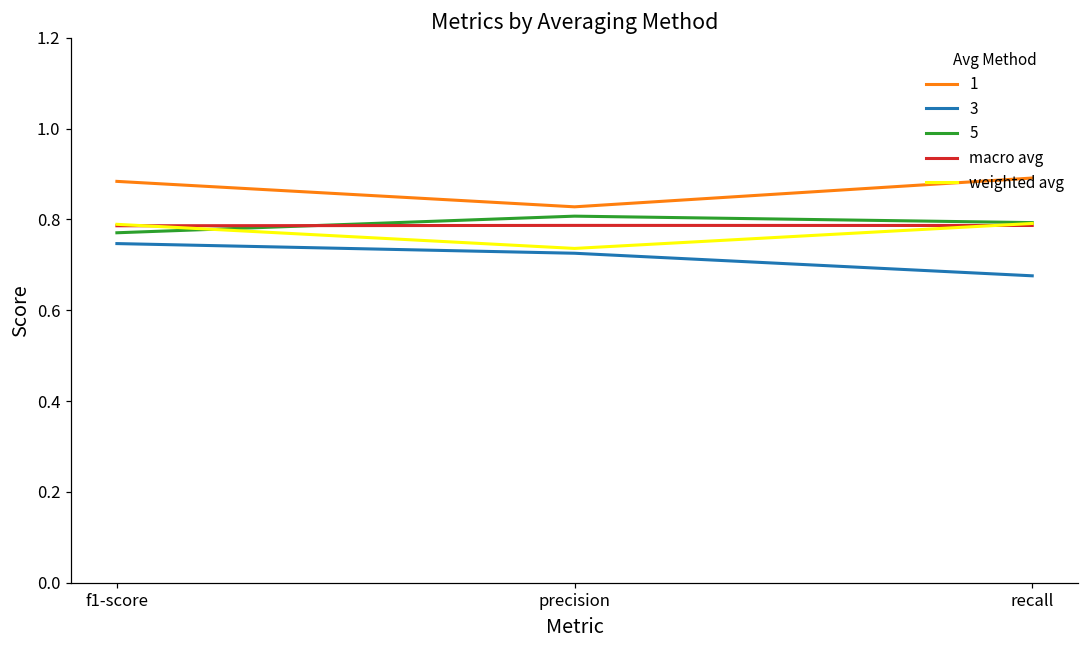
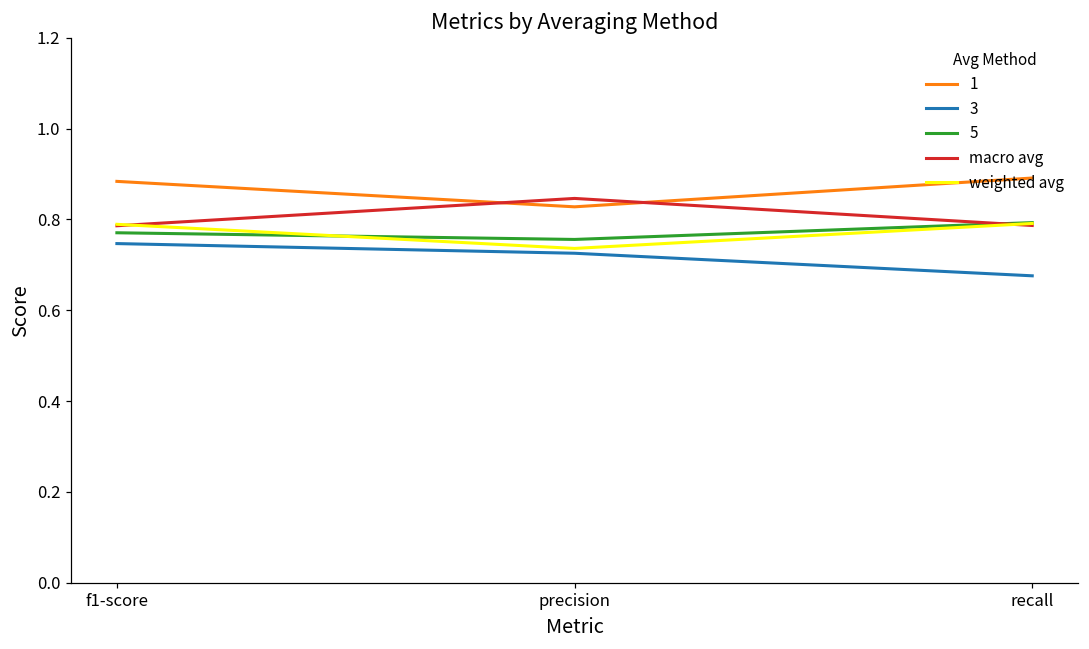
5, precision: 0.81 -> 0.76
macro avg, precision: 0.79 -> 0.85
